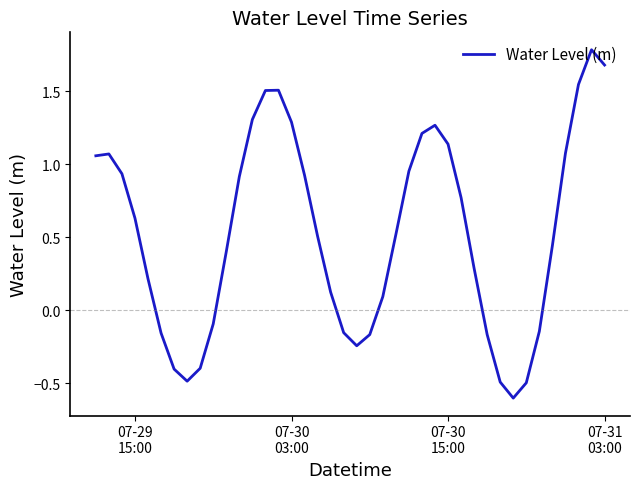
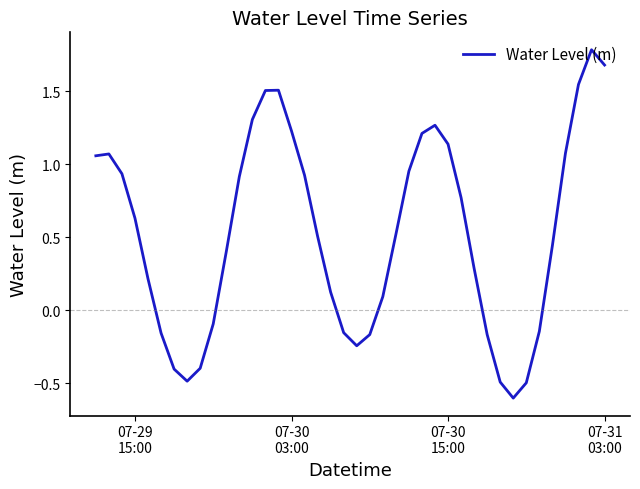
07-30 03:00: 1.29 -> 1.23
